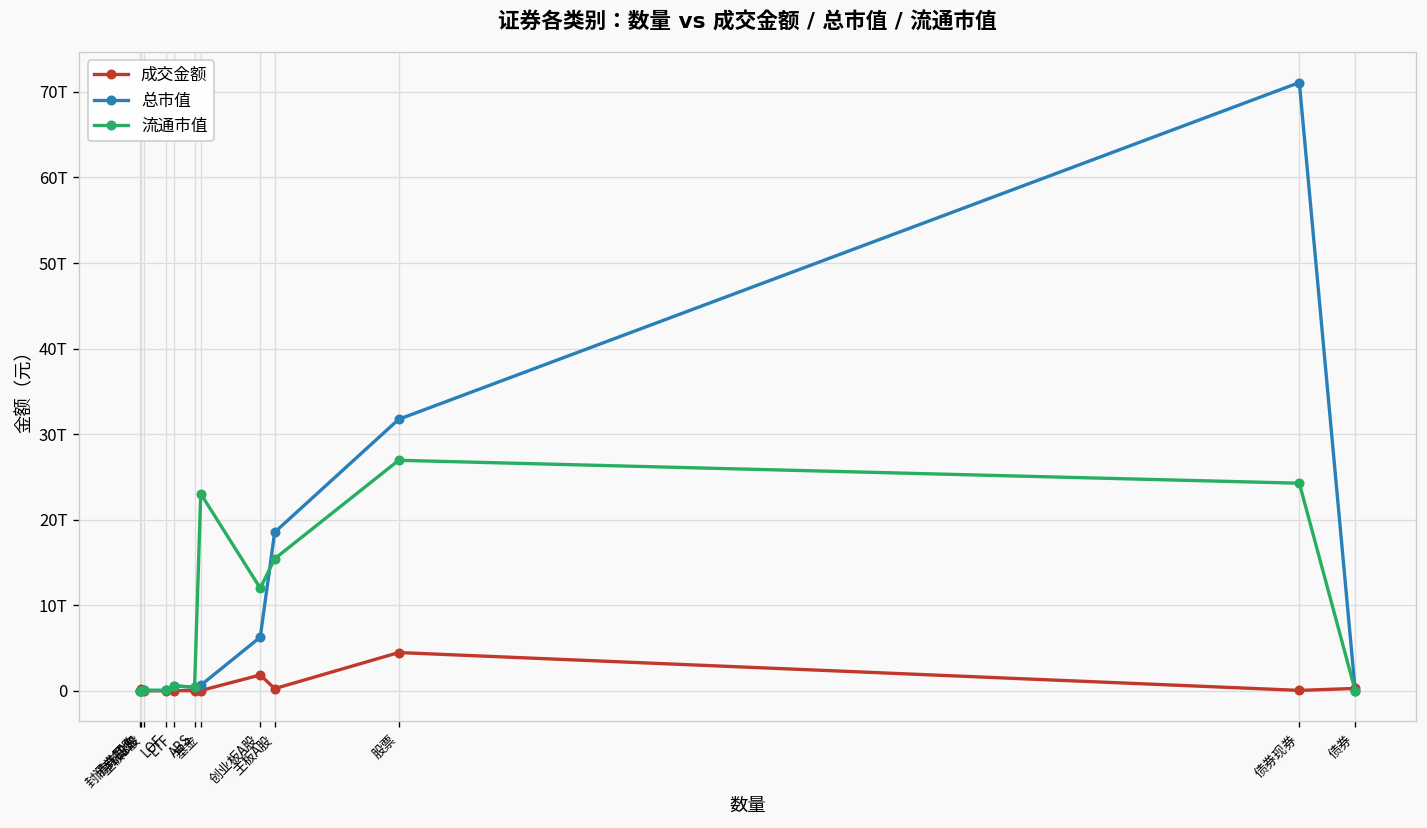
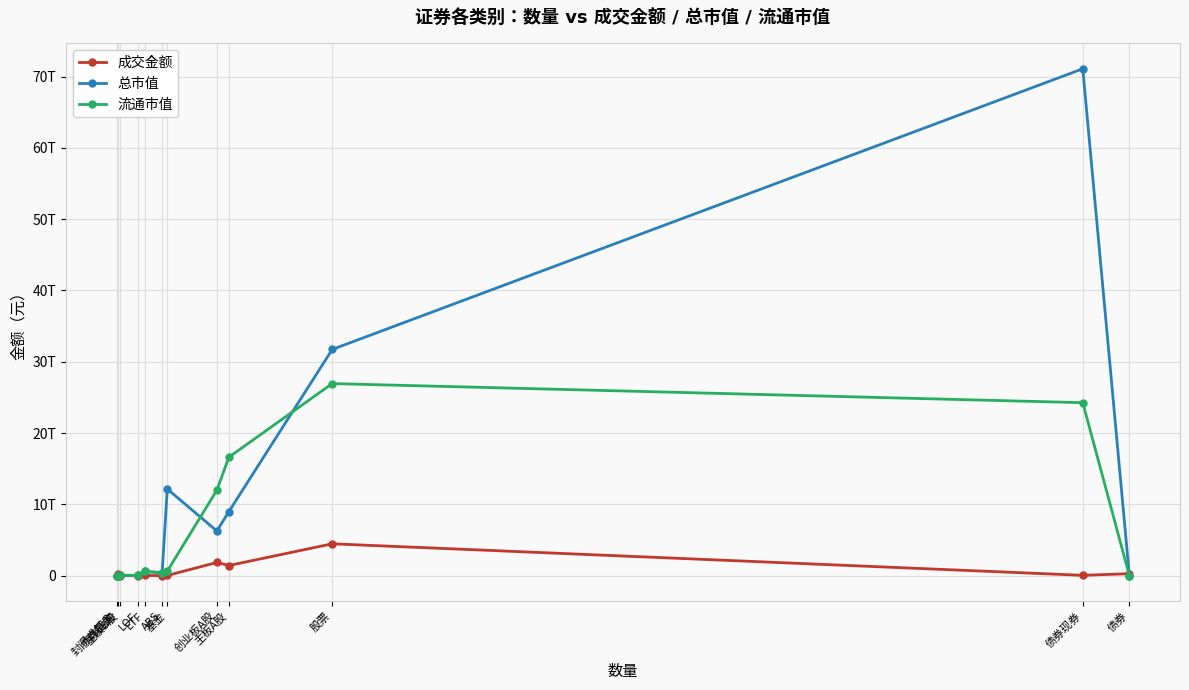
总市值, 基金: 1T -> 12T
流通市值, 基金: 23T -> 1T
成交金额, 主板A股: 0T -> 1T
总市值, 主板A股: 19T -> 9T
流通市值, 主板A股: 15T -> 17T
